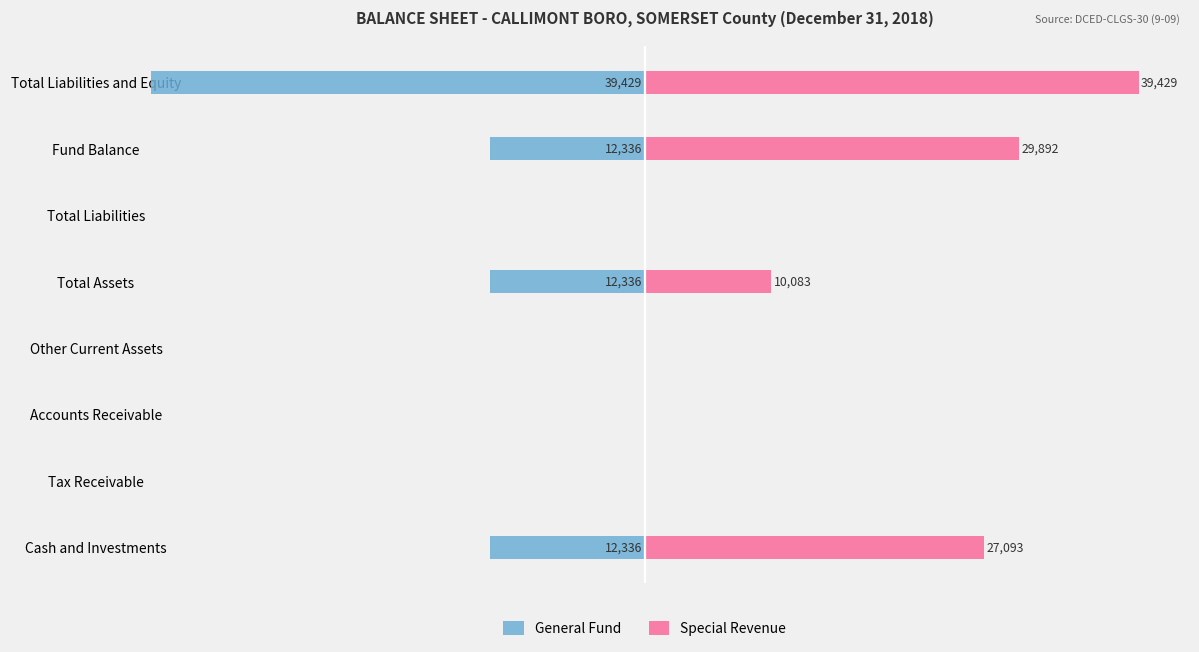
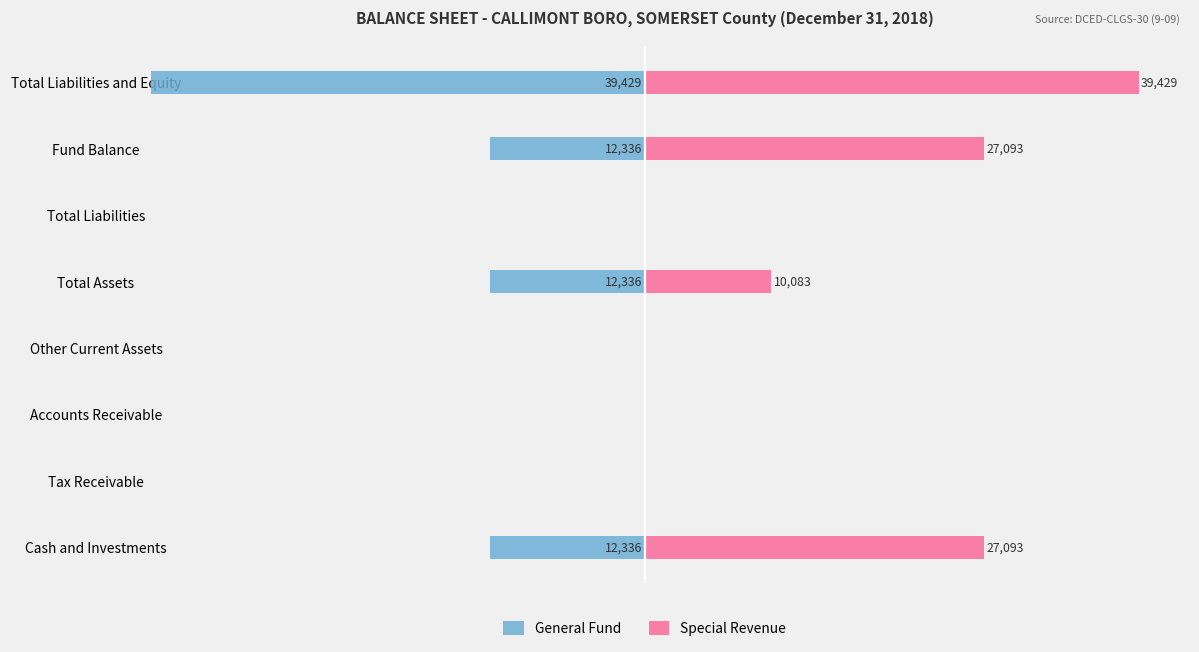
Special Revenue, Fund Balance: 29,892 -> 27,093
